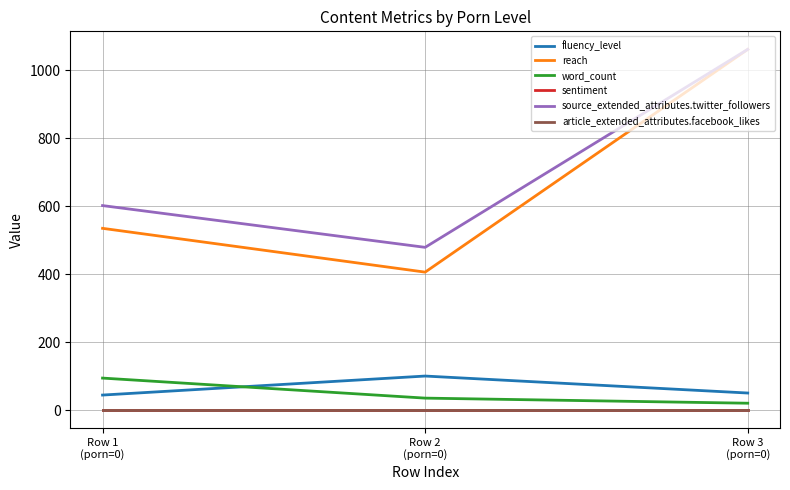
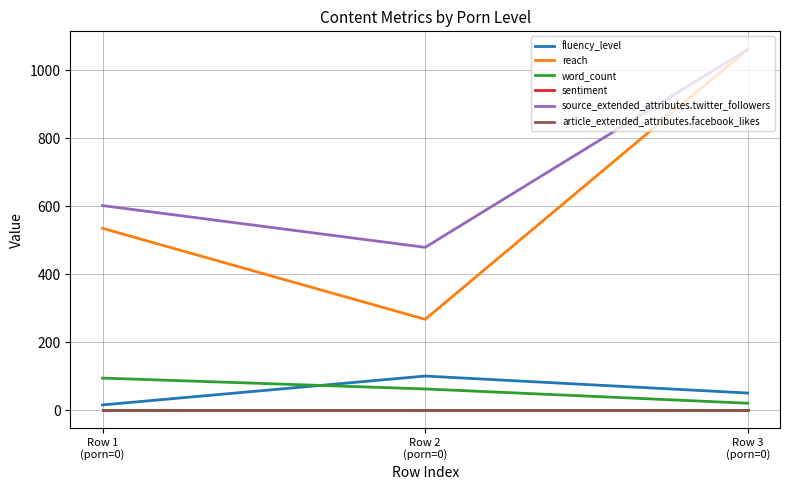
fluency_level, Row 1 (porn=0): 40 -> 20
reach, Row 2 (porn=0): 410 -> 270
word_count, Row 2 (porn=0): 40 -> 60
